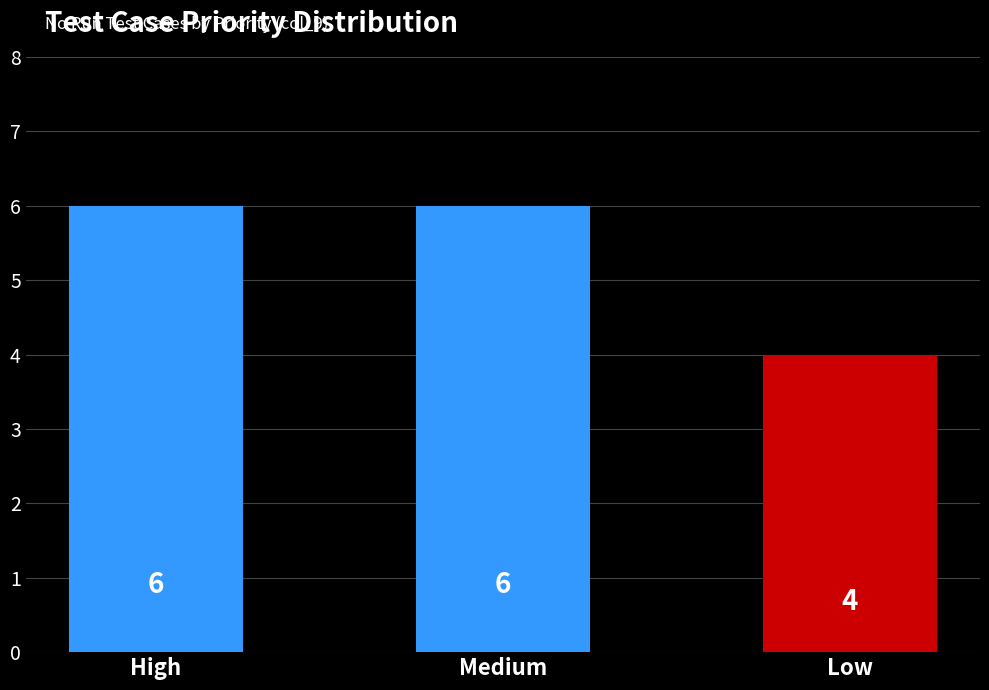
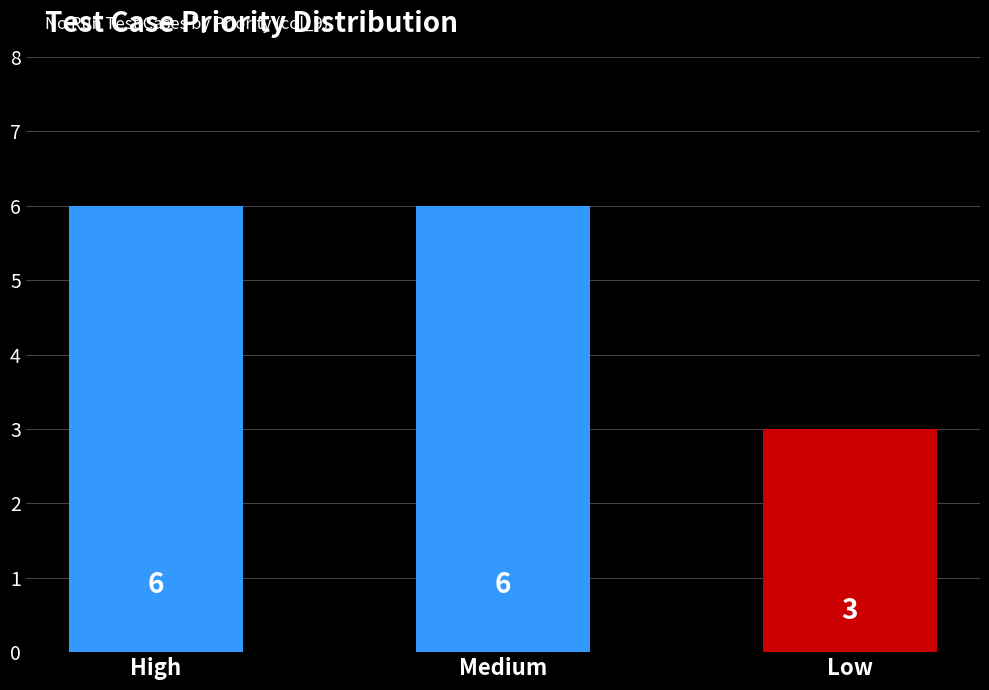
Low: 4 -> 3
